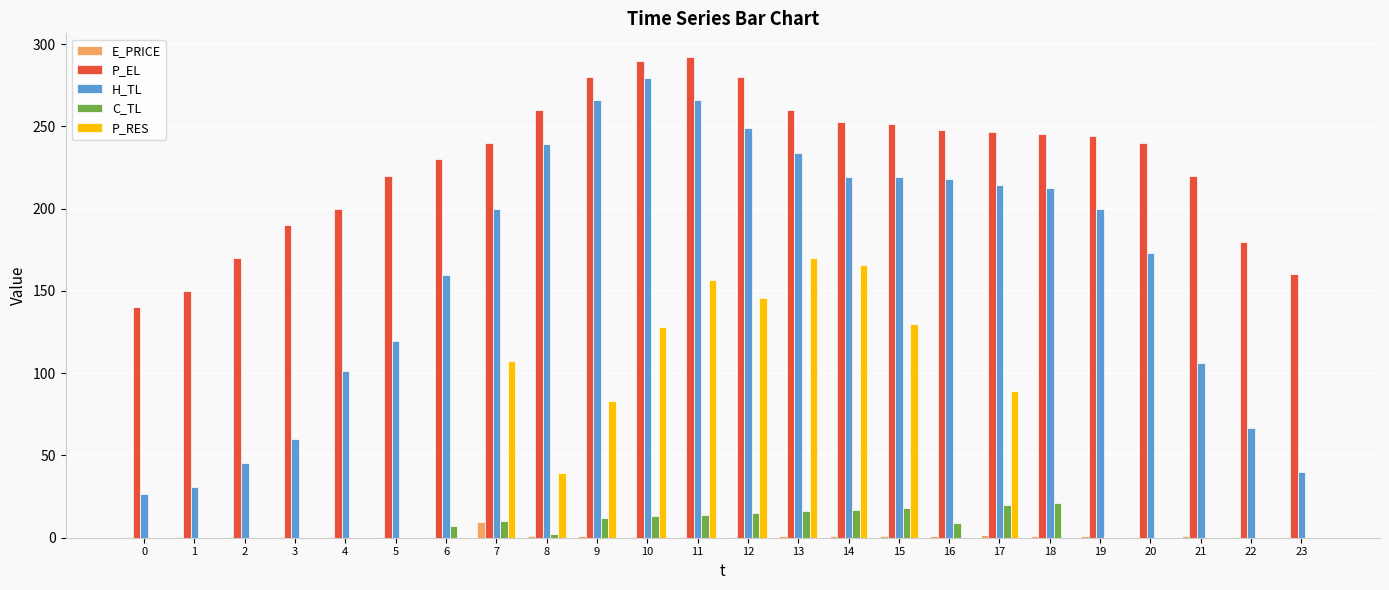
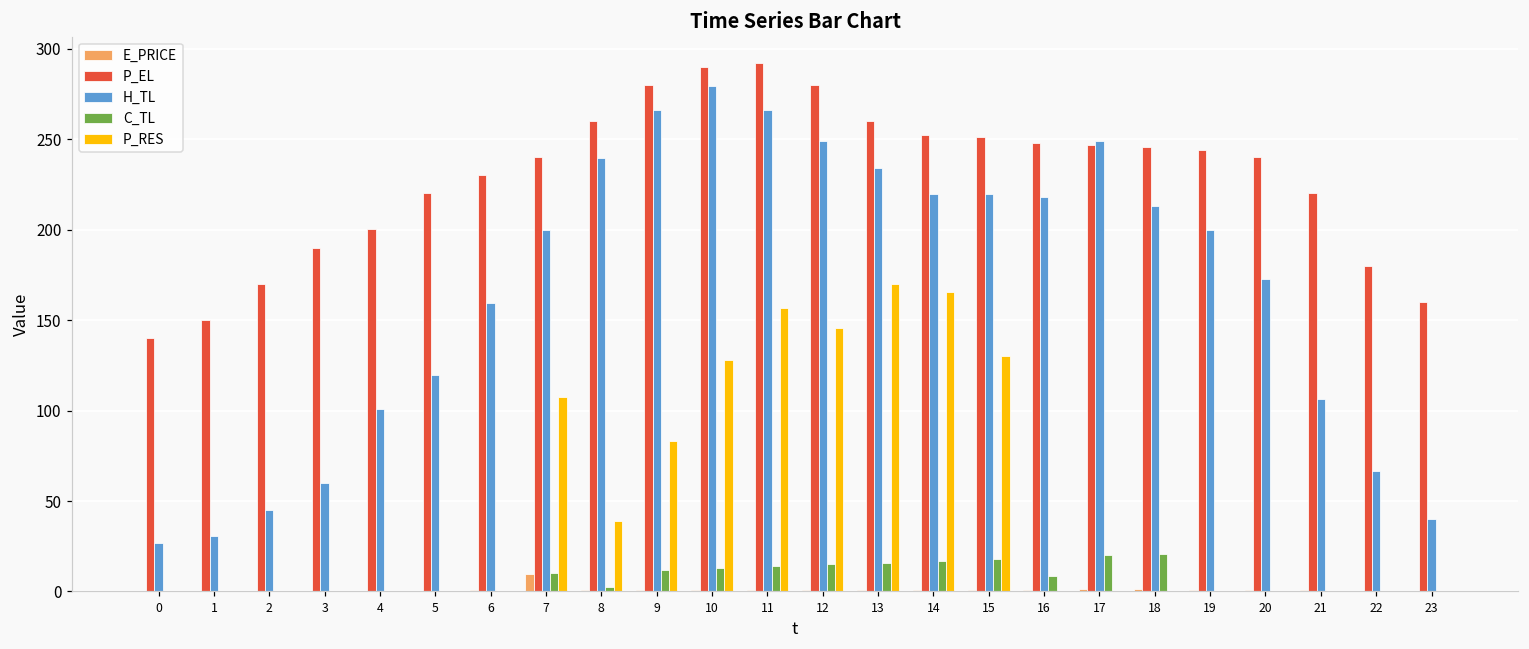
C_TL, 6: 7 -> 0
H_TL, 17: 214 -> 249
P_RES, 17: 89 -> 0
